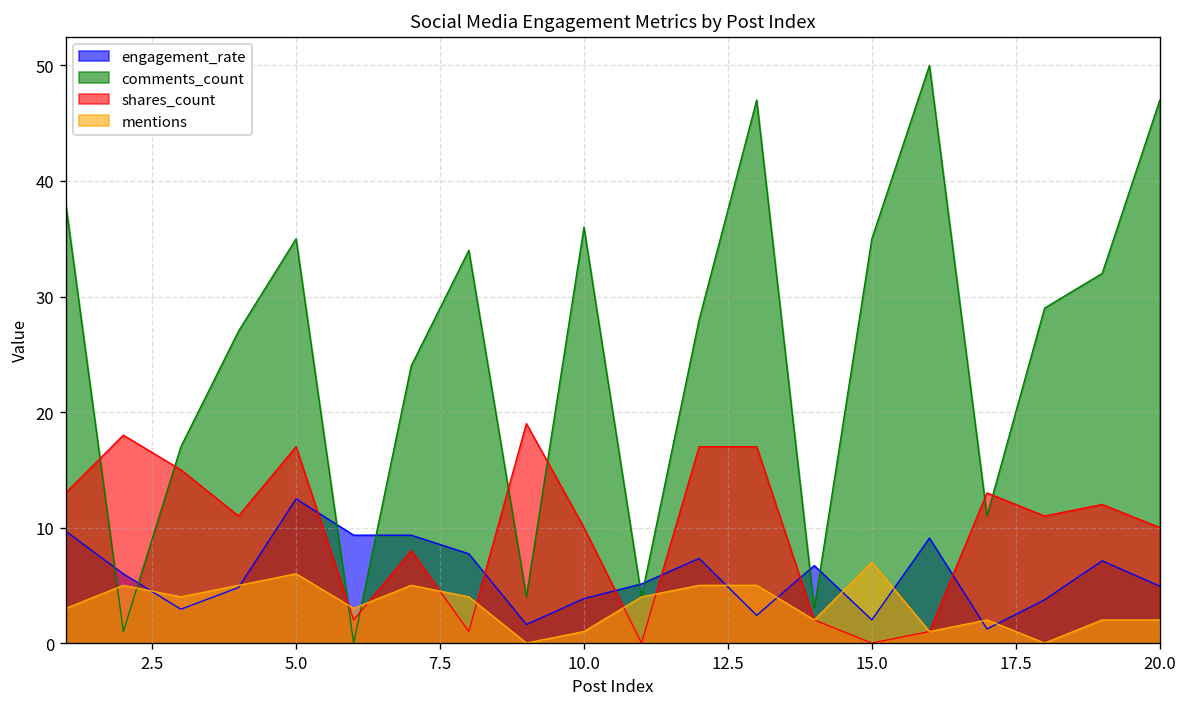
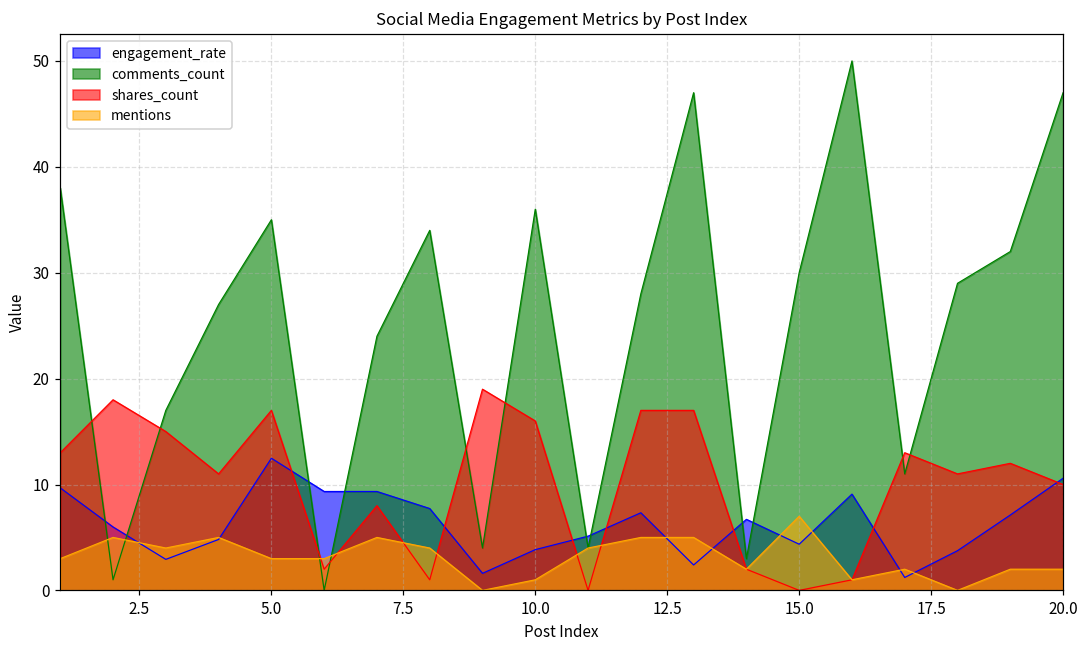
mentions, 5.0: 6 -> 3
shares_count, 10.0: 10 -> 16
engagement_rate, 15.0: 2 -> 4
comments_count, 15.0: 35 -> 30
engagement_rate, 20.0: 5 -> 11
